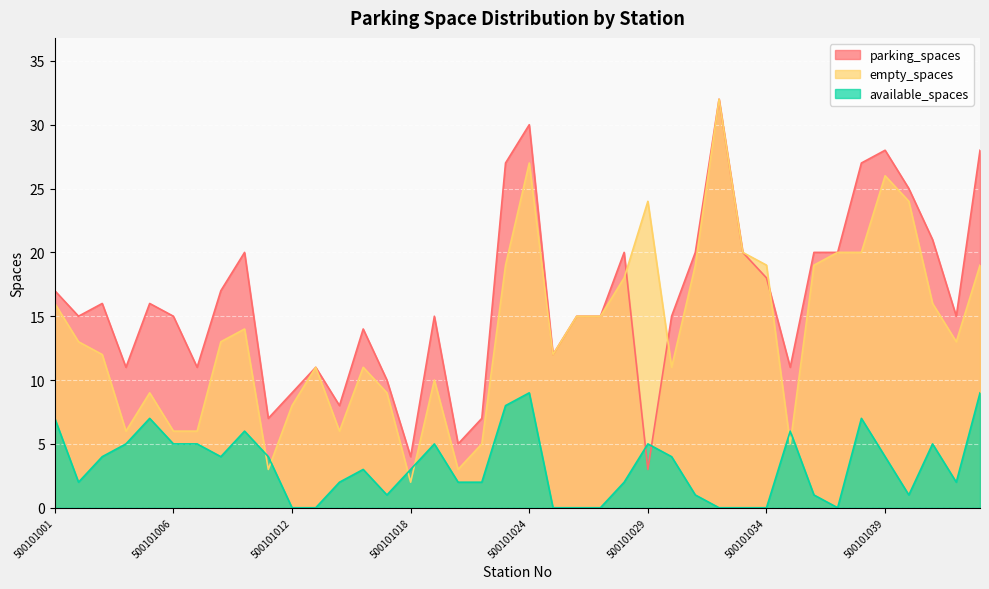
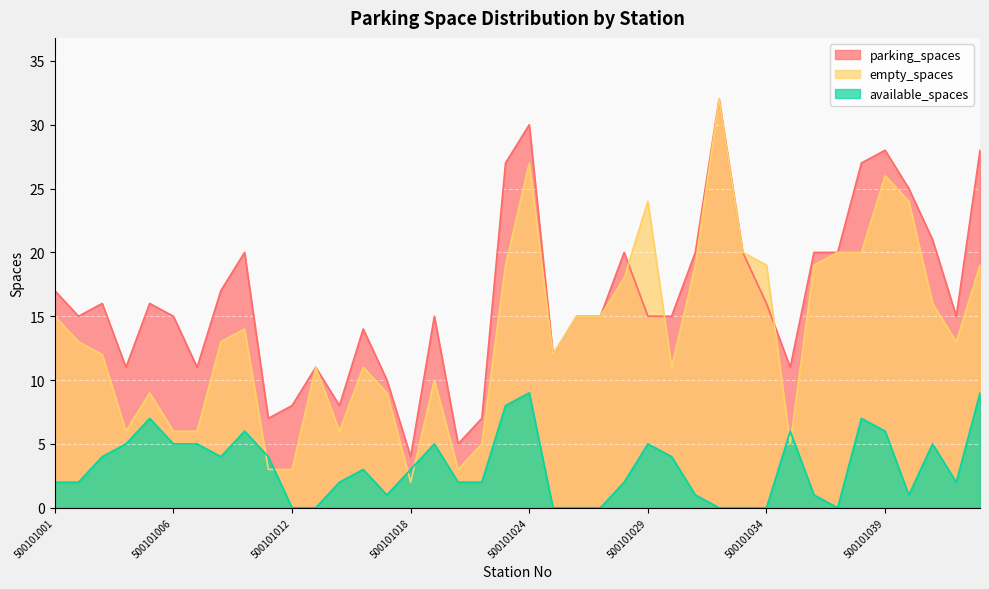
empty_spaces, 500101001: 16 -> 15
available_spaces, 500101001: 7 -> 2
parking_spaces, 500101012: 9 -> 8
empty_spaces, 500101012: 8 -> 3
parking_spaces, 500101029: 3 -> 15
parking_spaces, 500101034: 18 -> 16
available_spaces, 500101039: 4 -> 6
